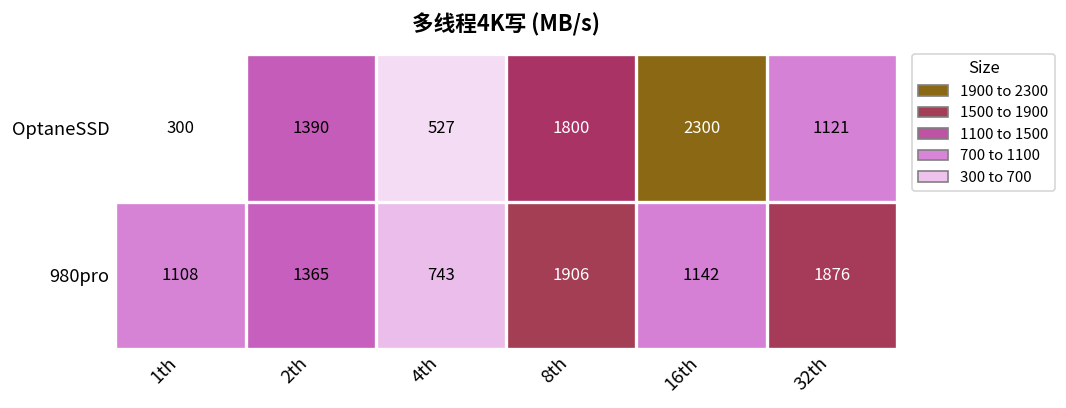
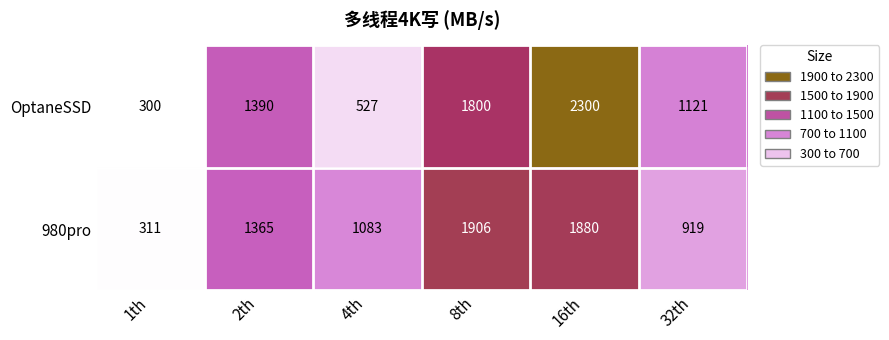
980pro, 1th: 1108 -> 311
980pro, 4th: 743 -> 1083
980pro, 16th: 1142 -> 1880
980pro, 32th: 1876 -> 919
